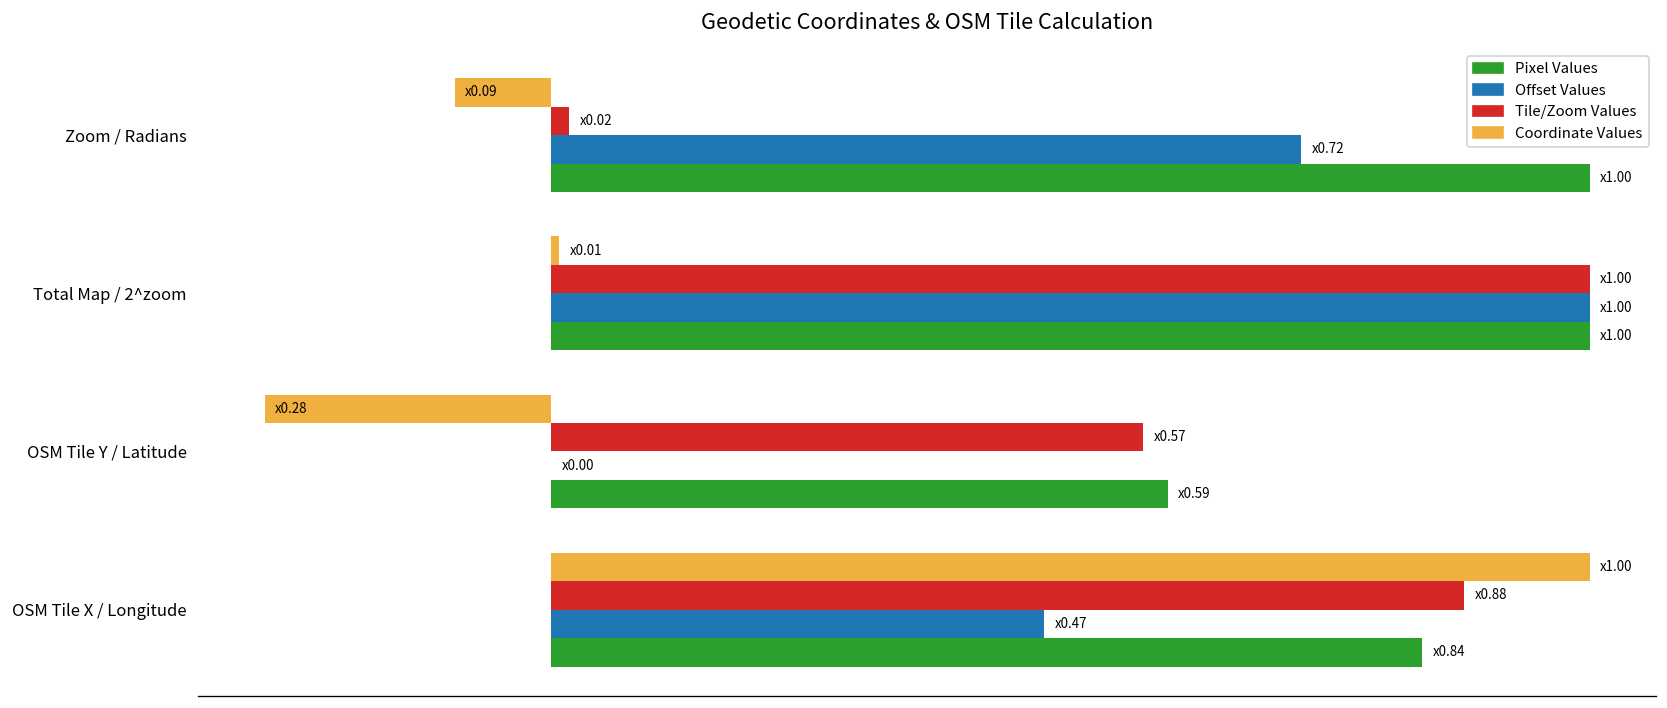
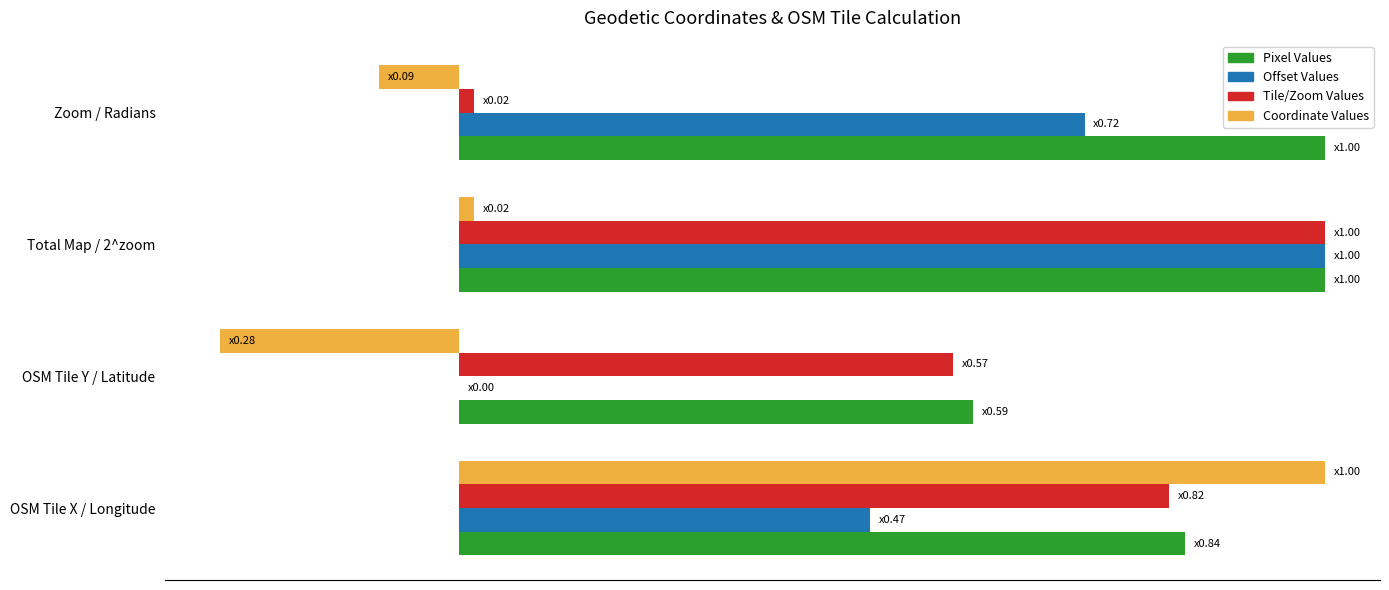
Coordinate Values, Total Map / 2^zoom: 0.01 -> 0.02
Tile/Zoom Values, OSM Tile X / Longitude: 0.88 -> 0.82
